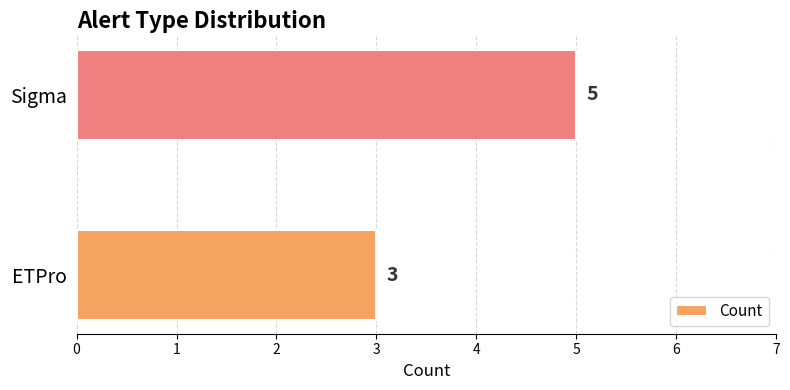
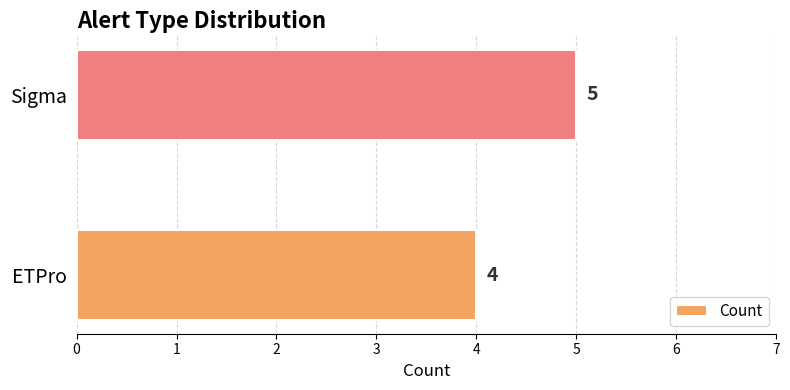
ETPro: 3 -> 4
